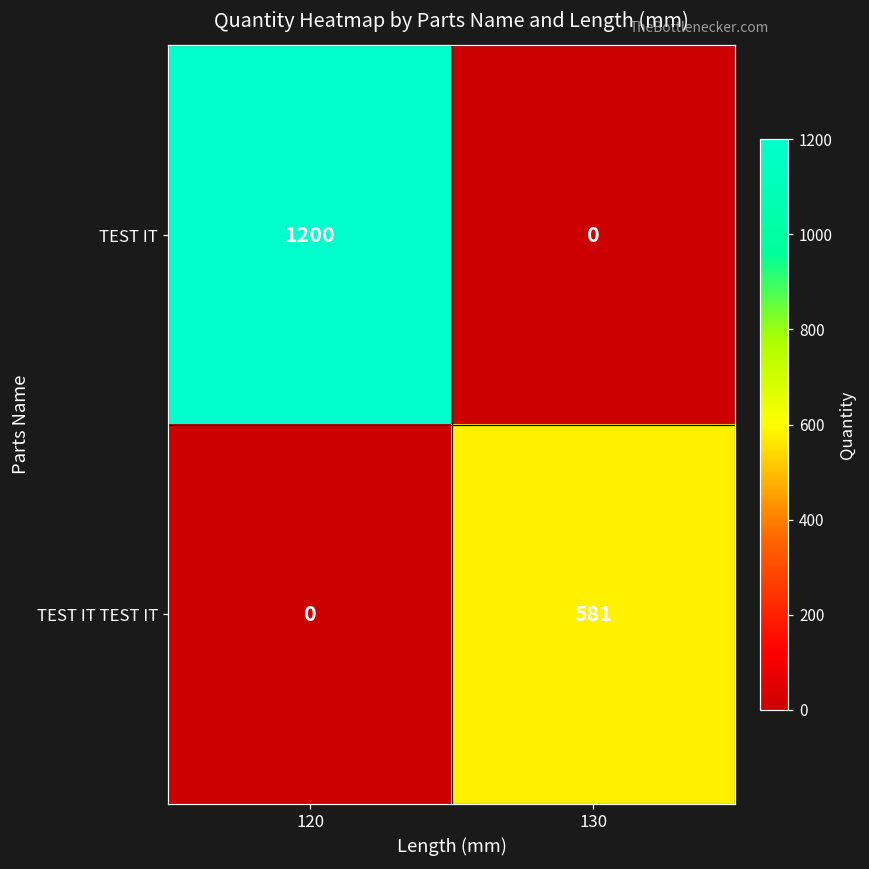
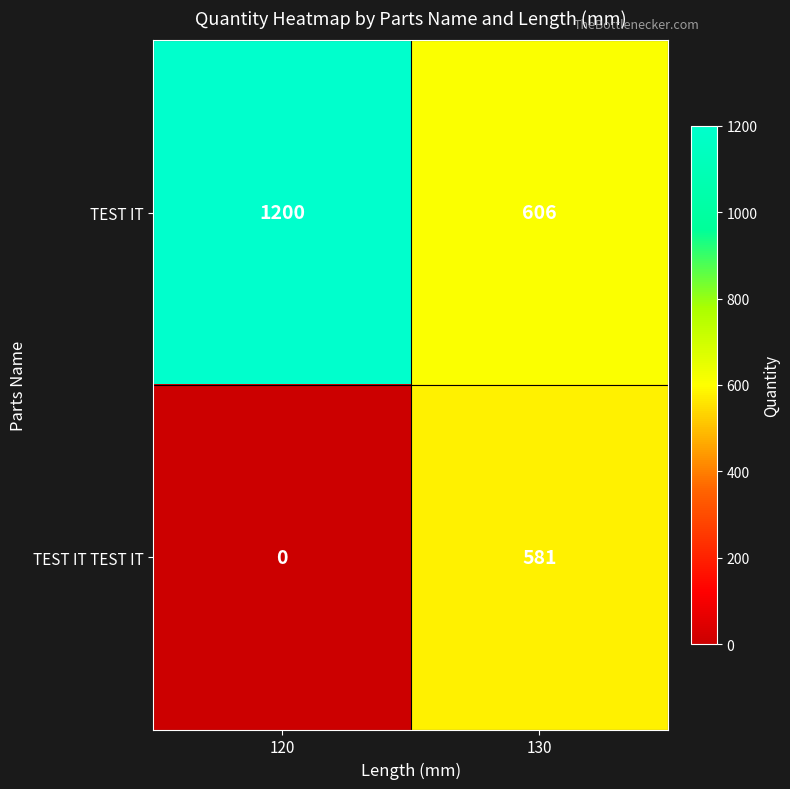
TEST IT, 130: 0 -> 606
